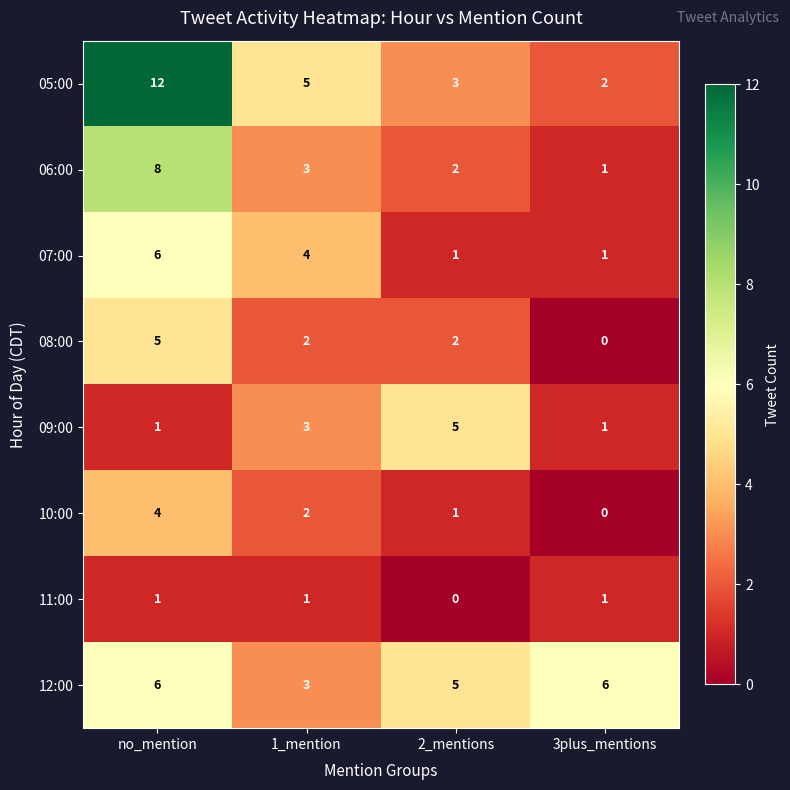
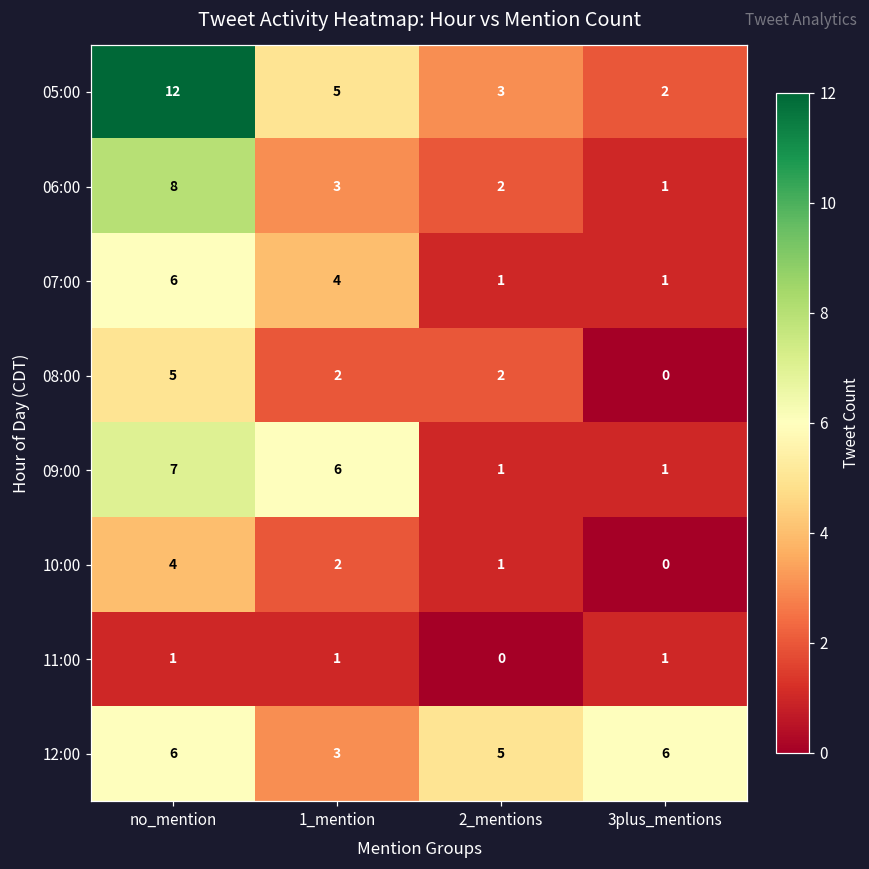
09:00, no_mention: 1 -> 7
09:00, 1_mention: 3 -> 6
09:00, 2_mentions: 5 -> 1
